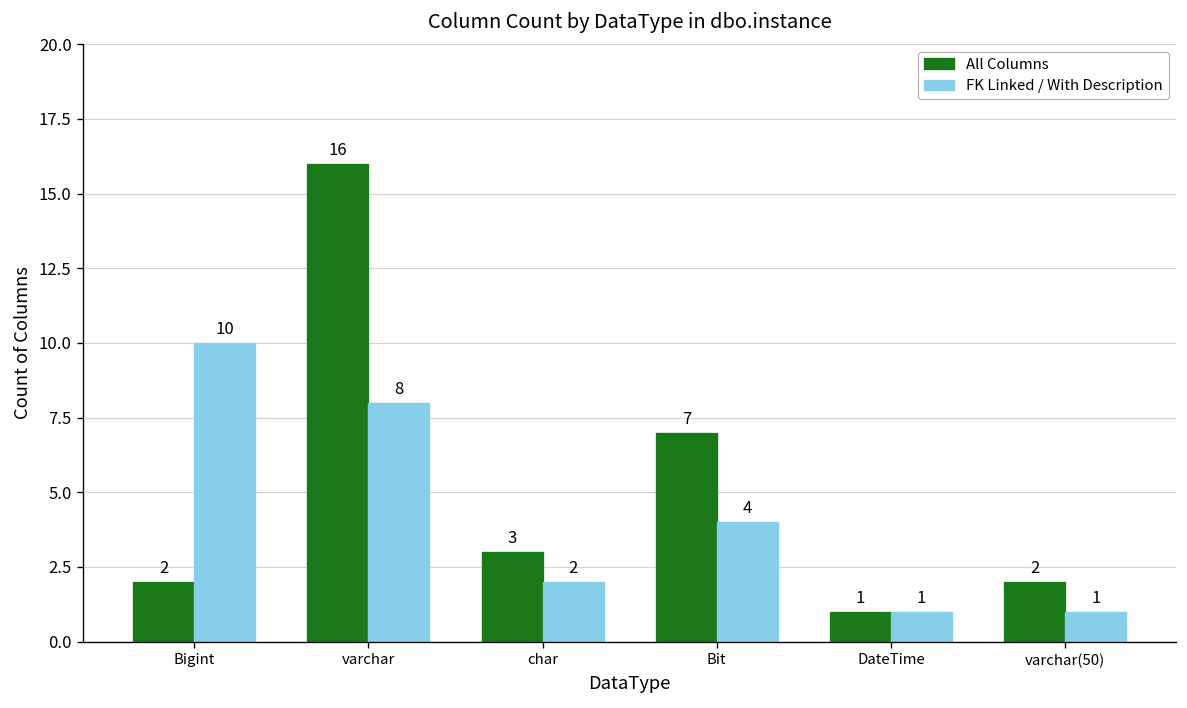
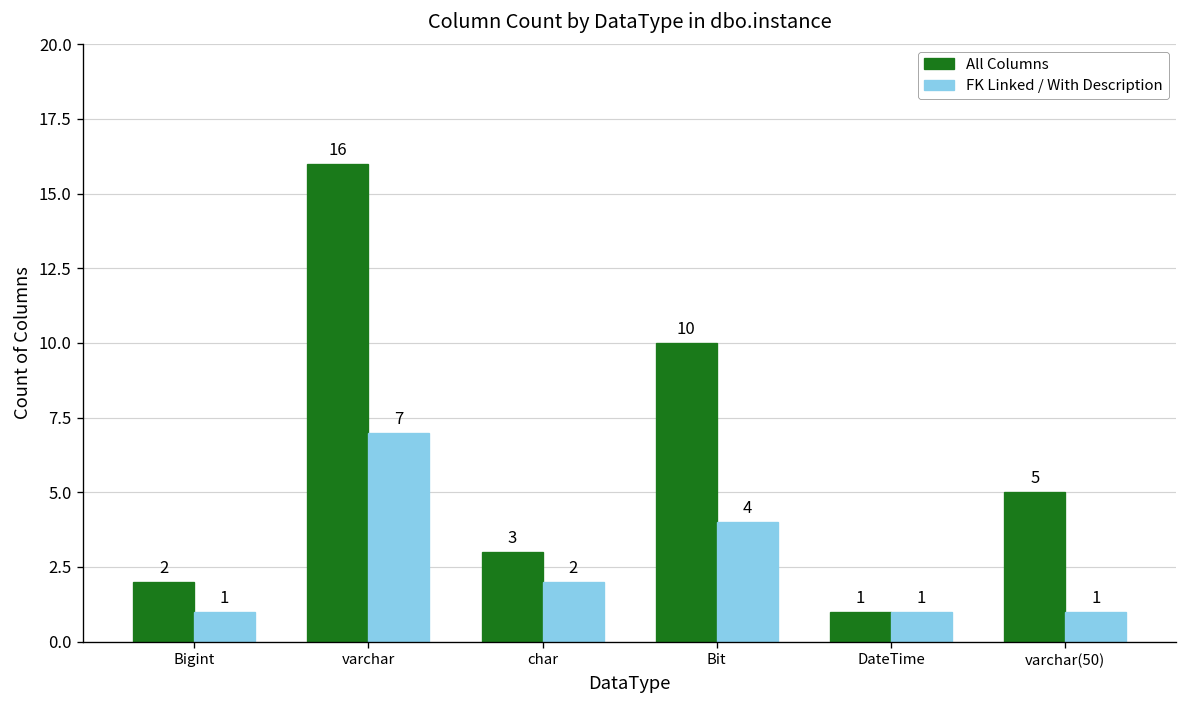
FK Linked / With Description, Bigint: 10 -> 1
FK Linked / With Description, varchar: 8 -> 7
All Columns, Bit: 7 -> 10
All Columns, varchar(50): 2 -> 5
